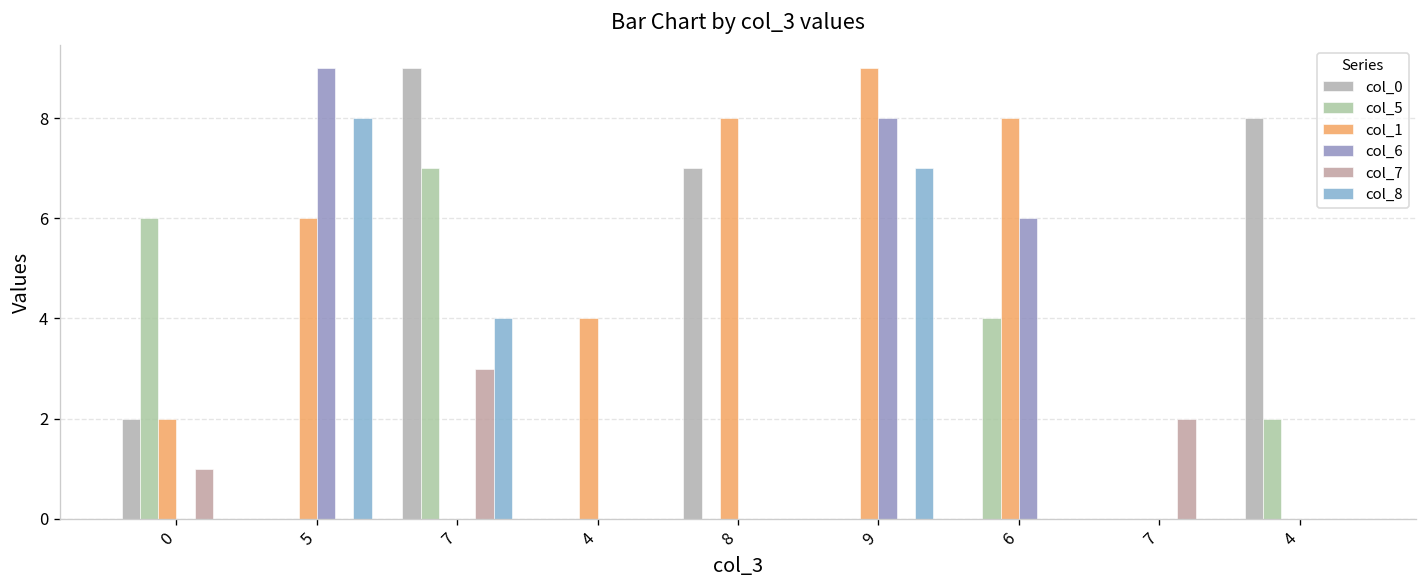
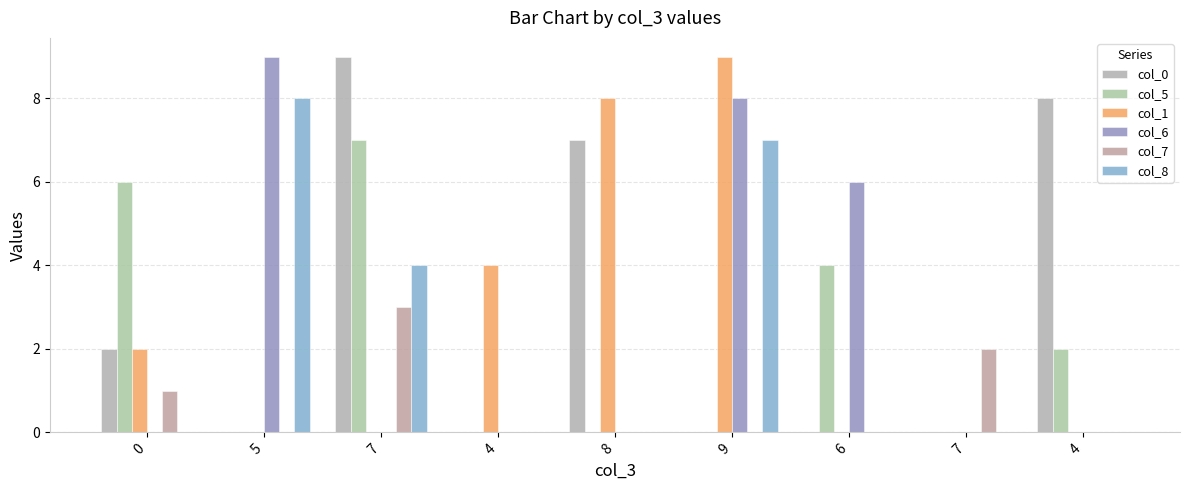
col_1, 5: 6 -> 0
col_1, 6: 8 -> 0
